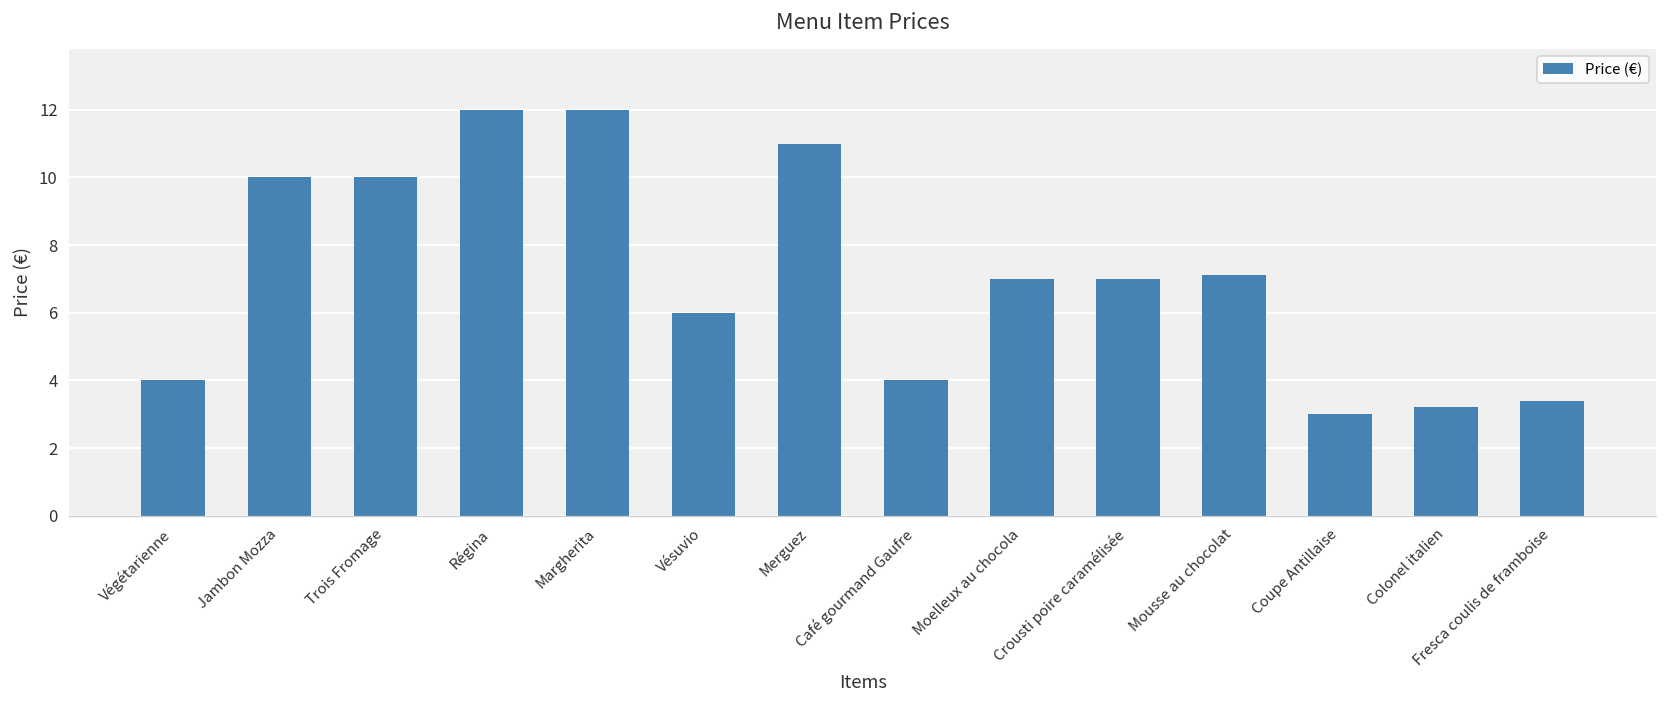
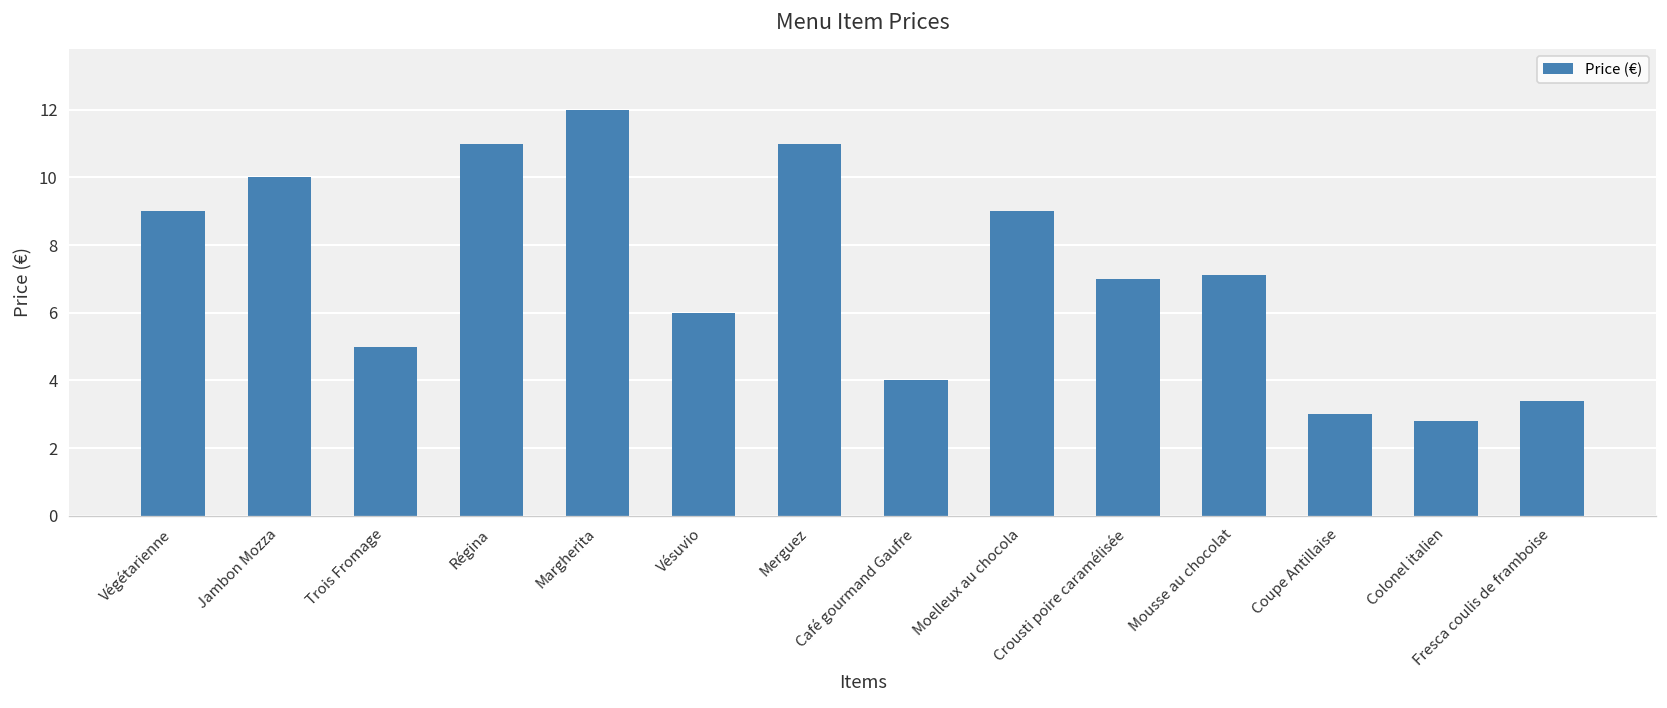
Végétarienne: 4 -> 9
Trois Fromage: 10 -> 5
Régina: 12 -> 11
Moelleux au chocola: 7 -> 9
Colonel italien: 3.2 -> 2.8
